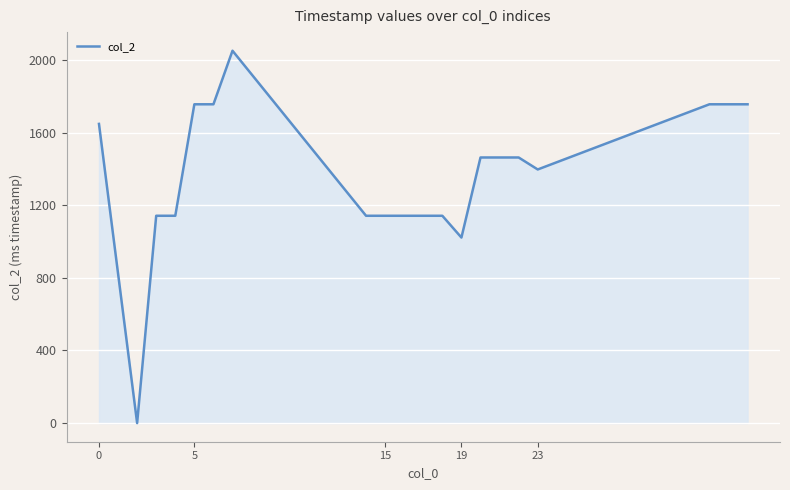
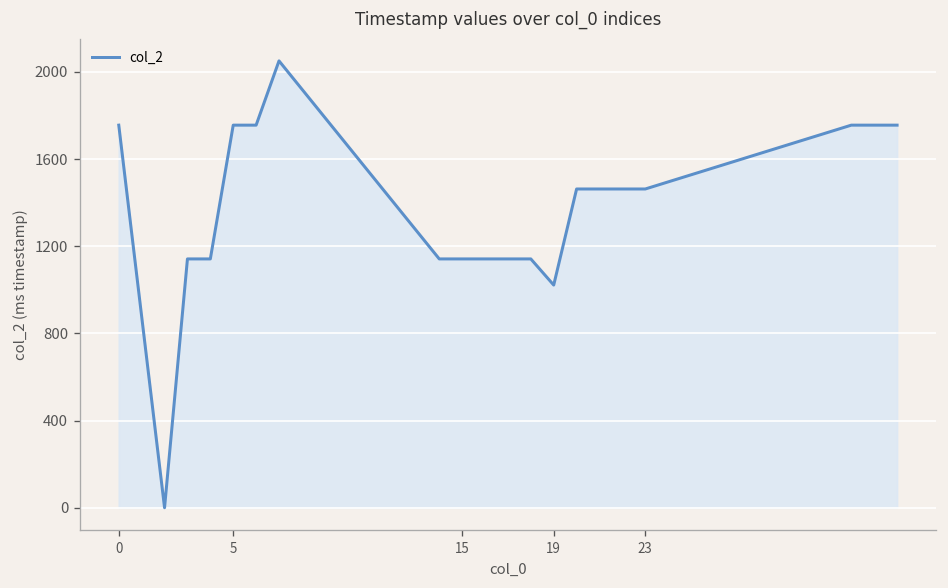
0: 1650 -> 1760
23: 1400 -> 1460
